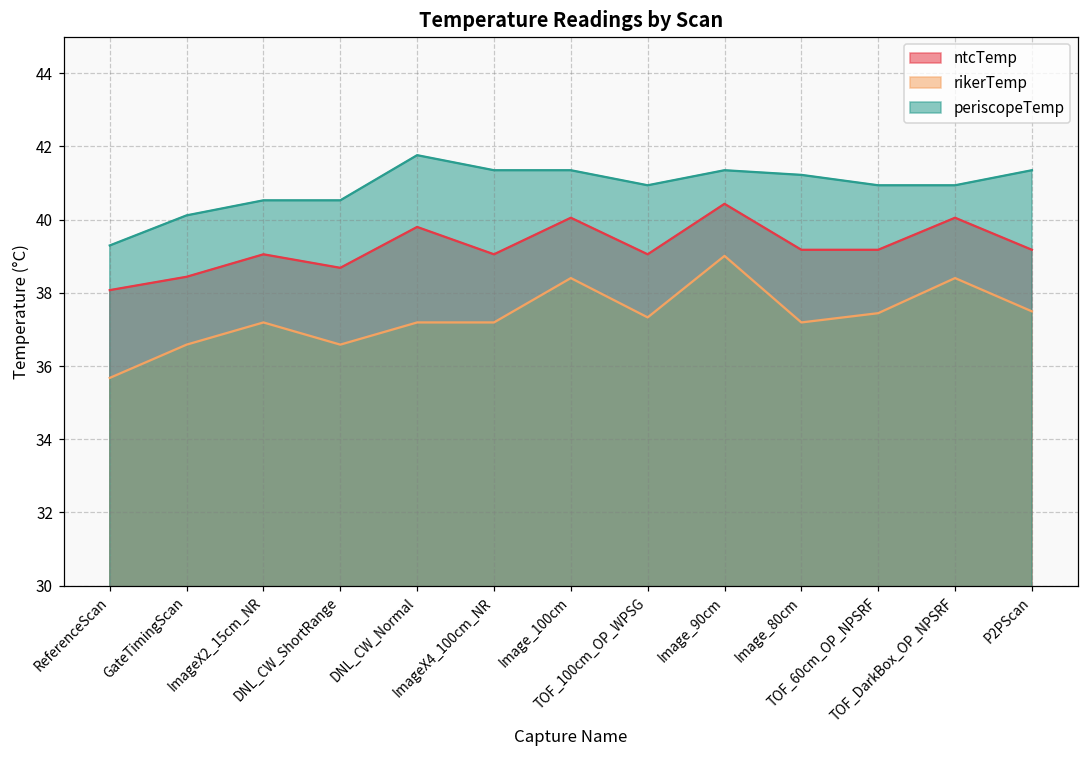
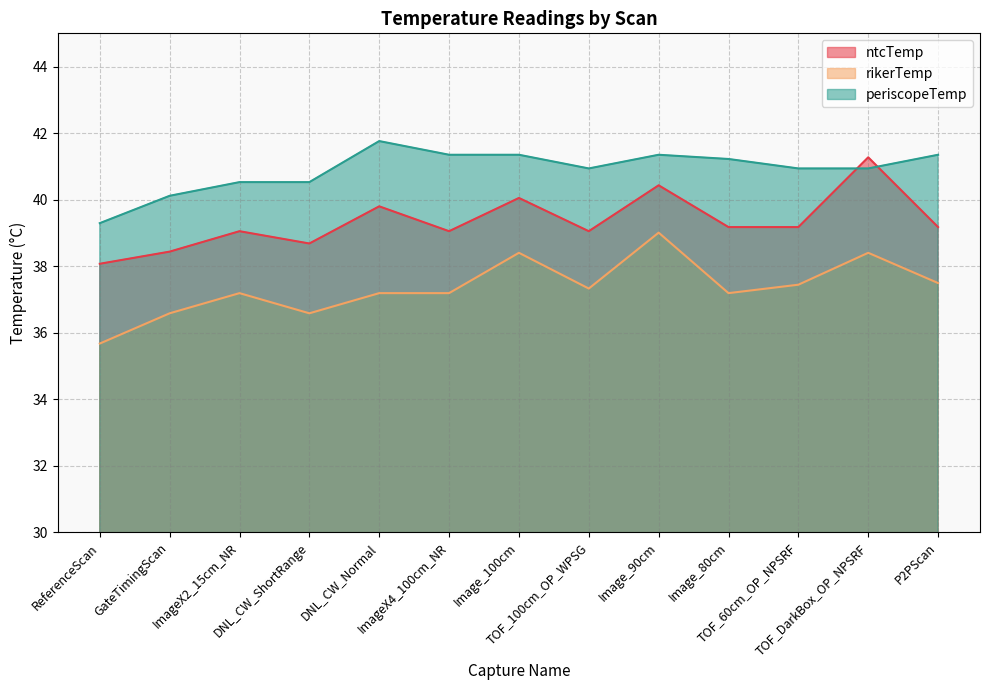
ntcTemp, TOF_DarkBox_OP_NPSRF: 40.1 -> 41.3
